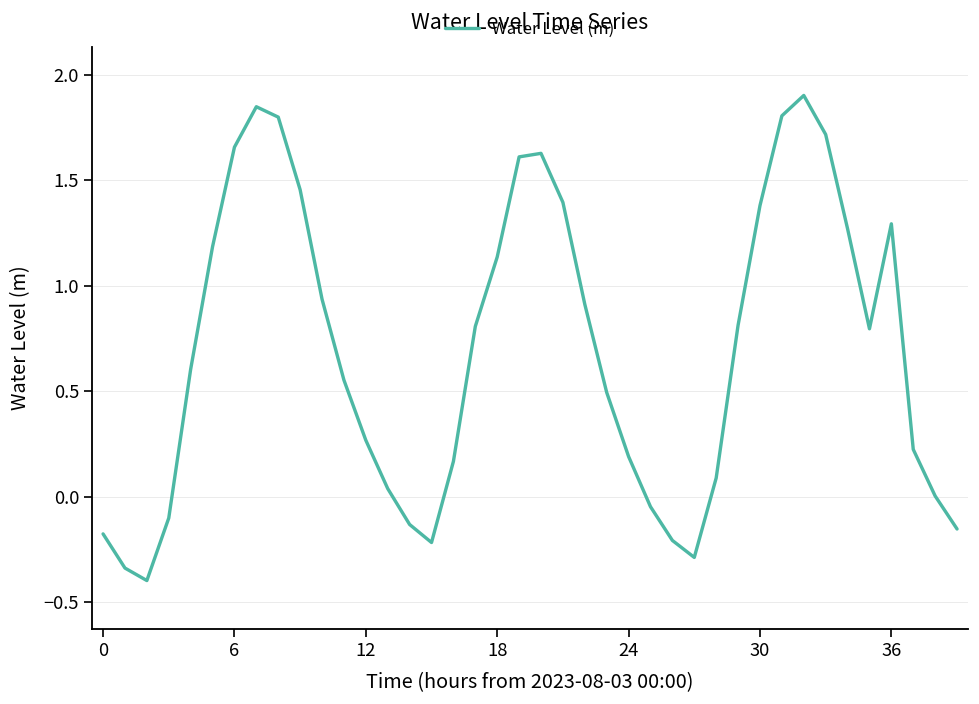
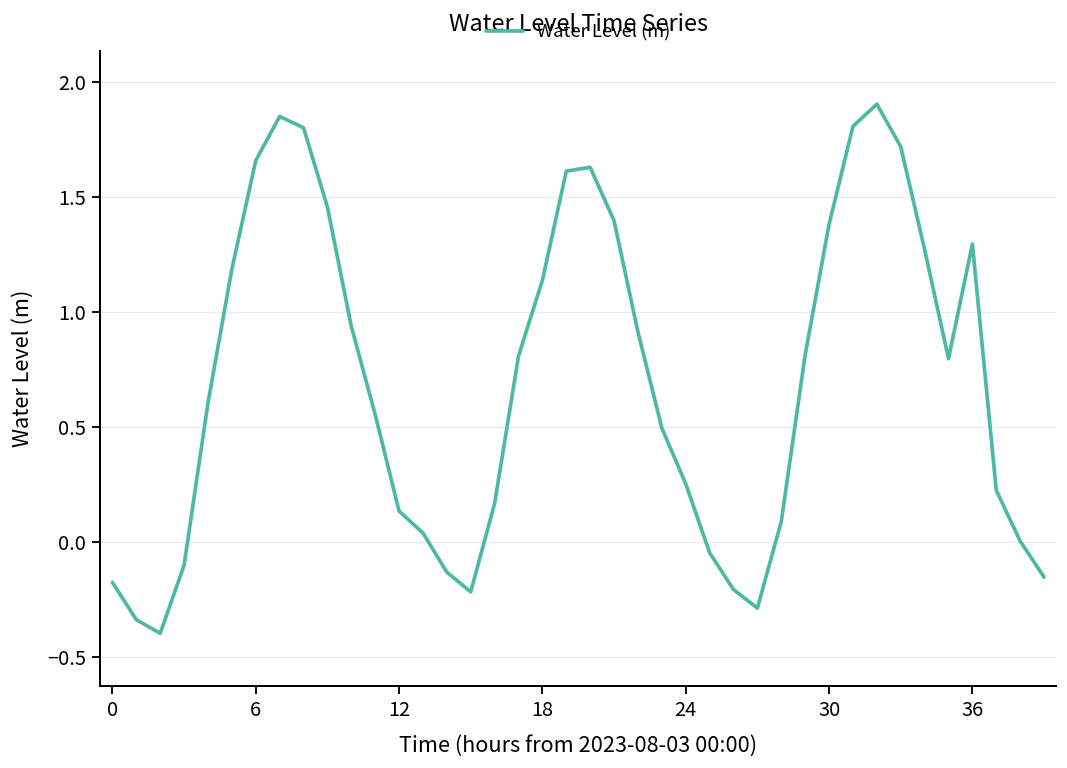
12: 0.27 -> 0.13
24: 0.19 -> 0.25
